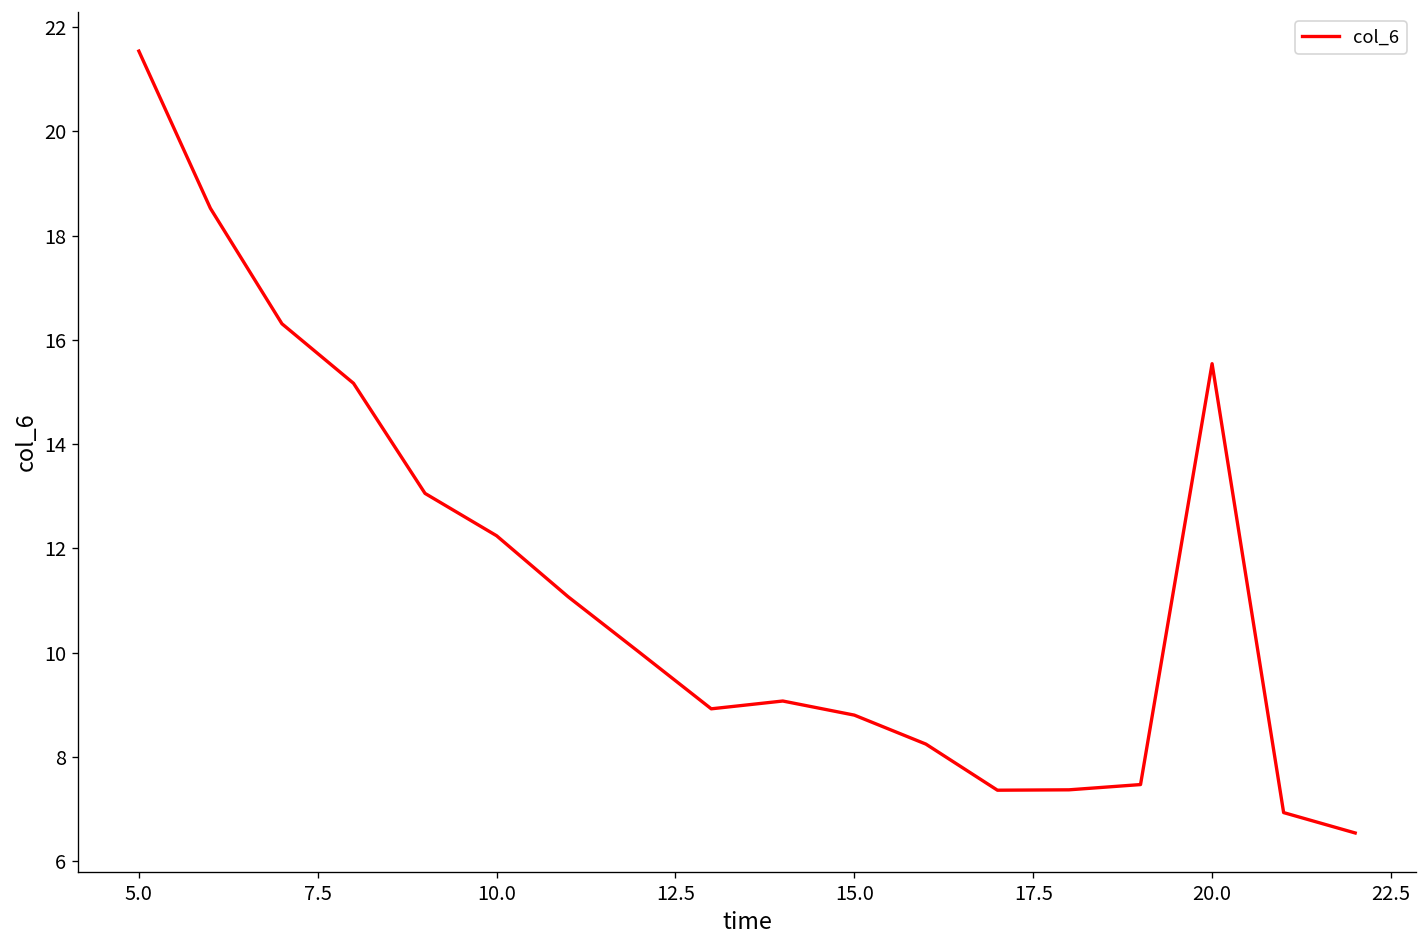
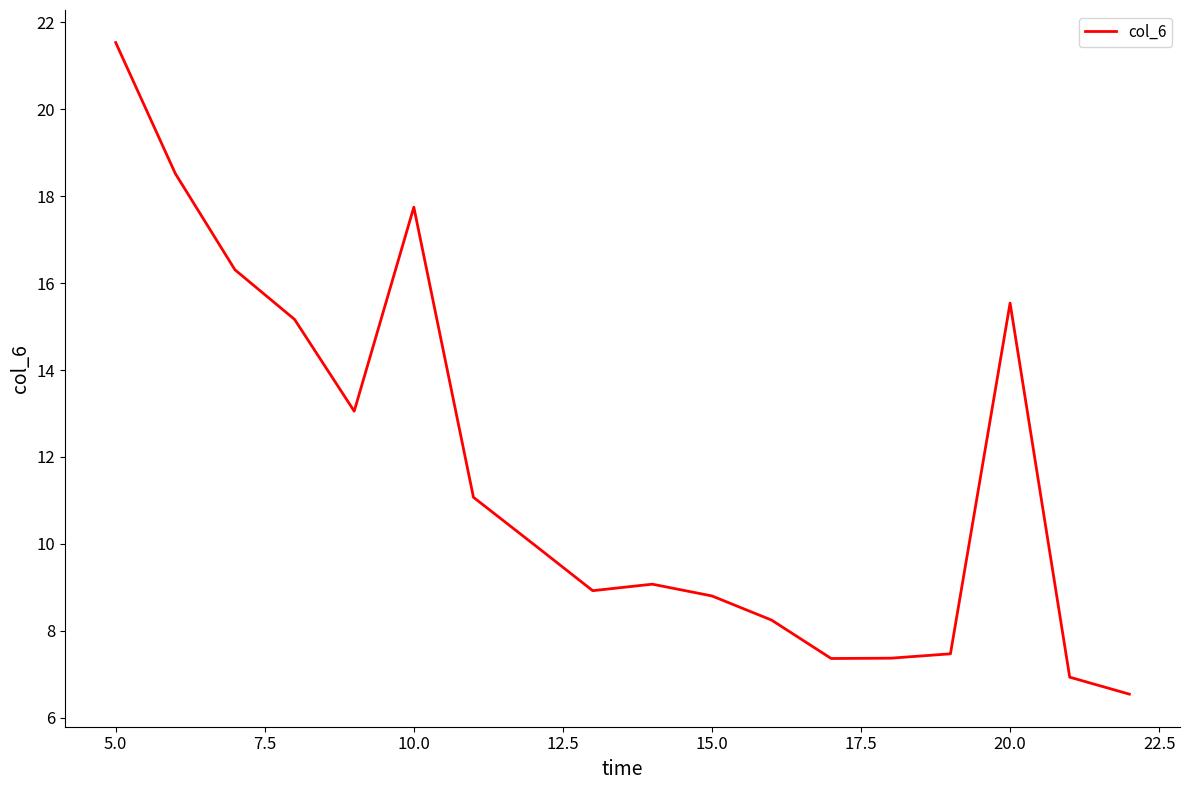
10.0: 12.2 -> 17.7
